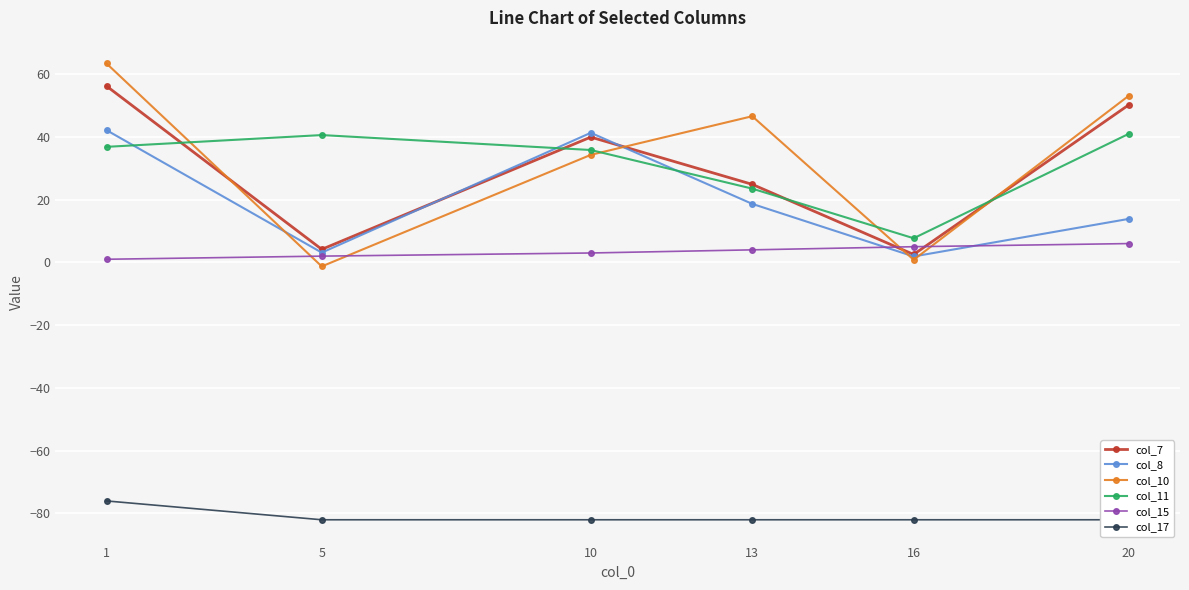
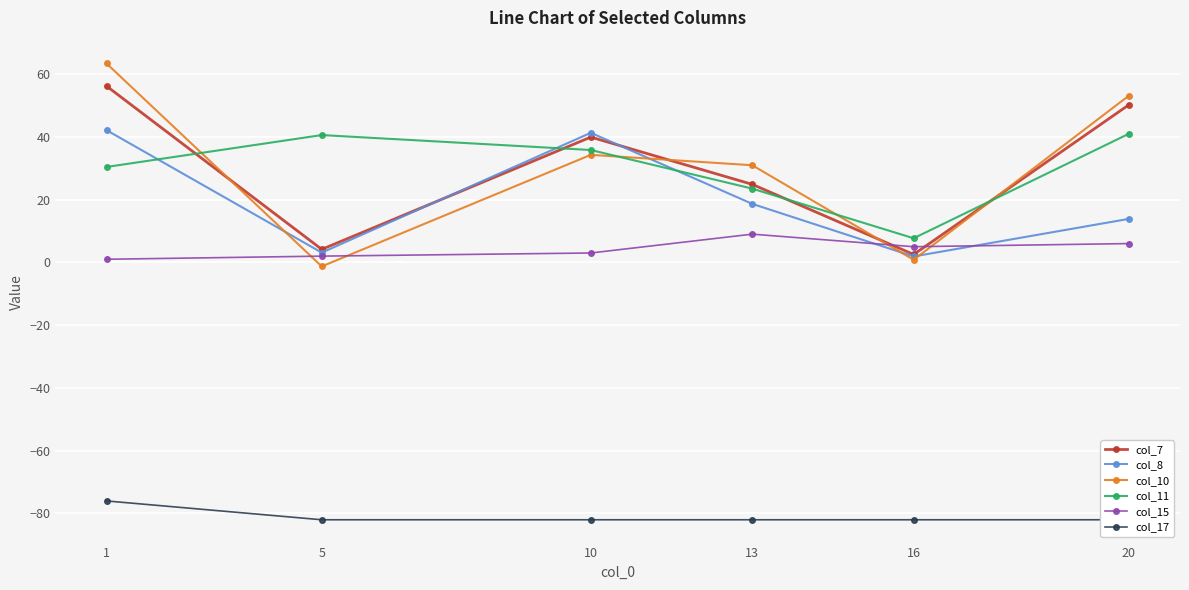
col_11, 1: 37 -> 30
col_10, 13: 47 -> 31
col_15, 13: 4 -> 9
